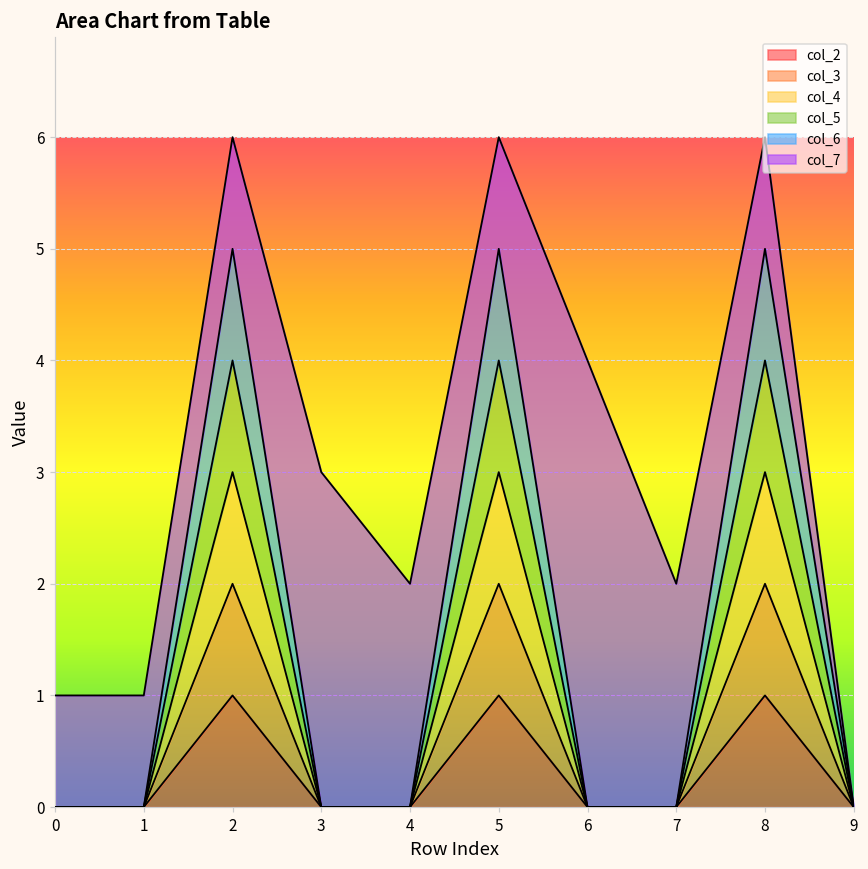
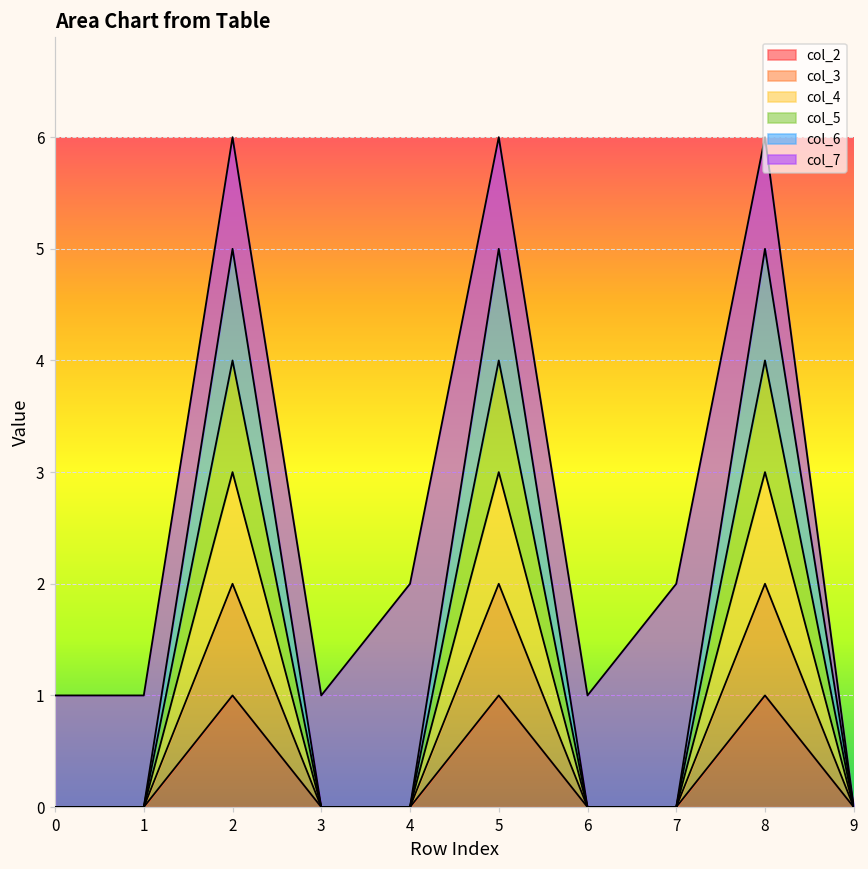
col_7, 3: 3 -> 1
col_7, 6: 4 -> 1
